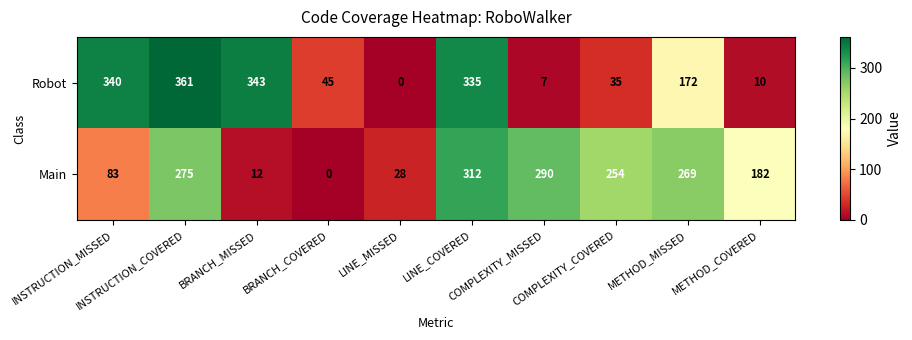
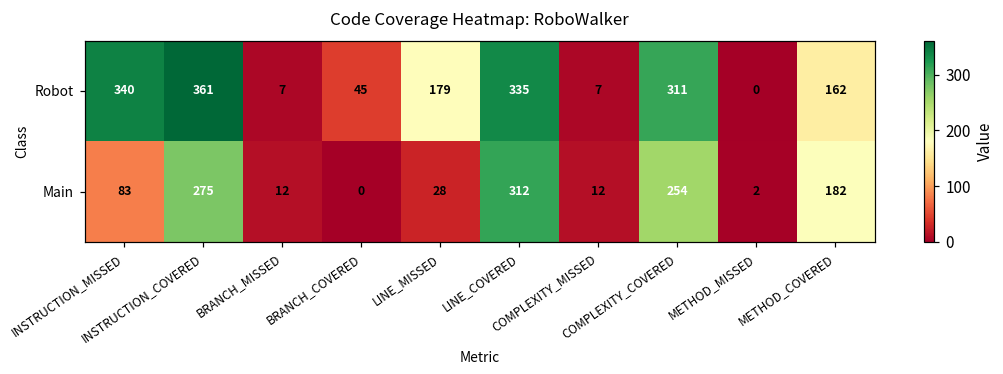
Robot, BRANCH_MISSED: 343 -> 7
Robot, LINE_MISSED: 0 -> 179
Robot, COMPLEXITY_COVERED: 35 -> 311
Robot, METHOD_MISSED: 172 -> 0
Robot, METHOD_COVERED: 10 -> 162
Main, COMPLEXITY_MISSED: 290 -> 12
Main, METHOD_MISSED: 269 -> 2
